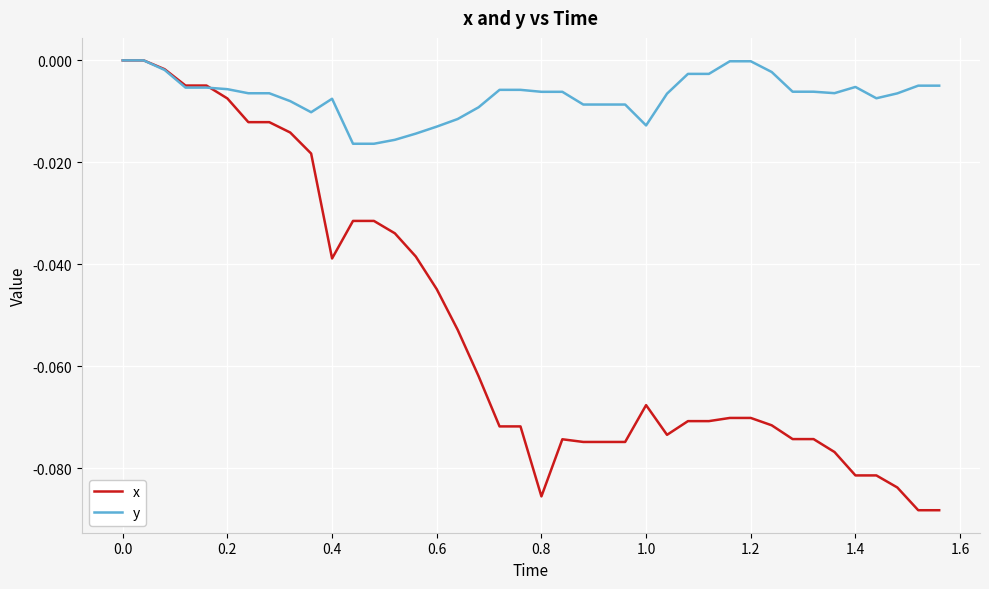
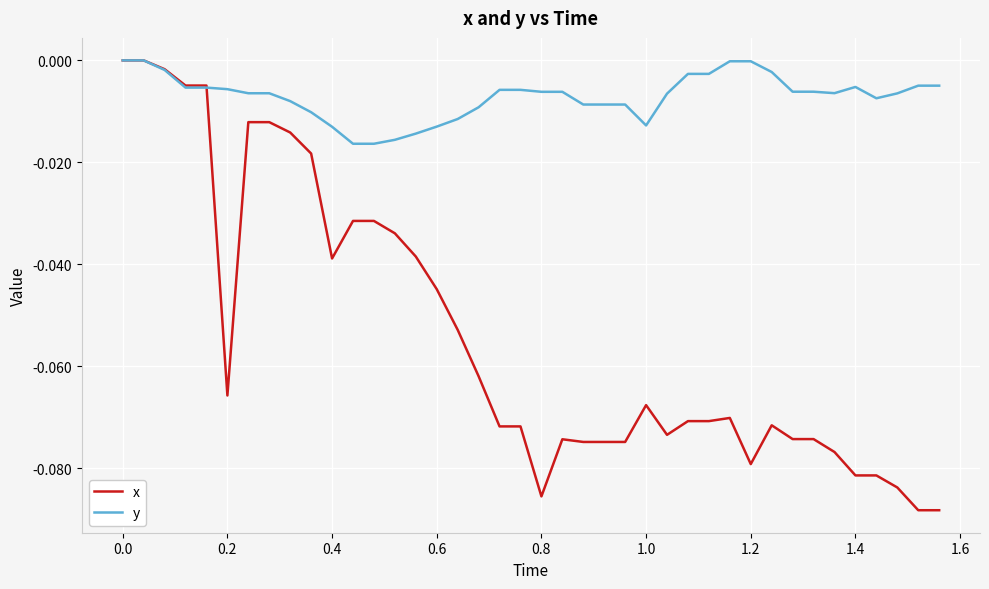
x, 0.2: -0.007 -> -0.066
y, 0.4: -0.008 -> -0.013
x, 1.2: -0.070 -> -0.079
